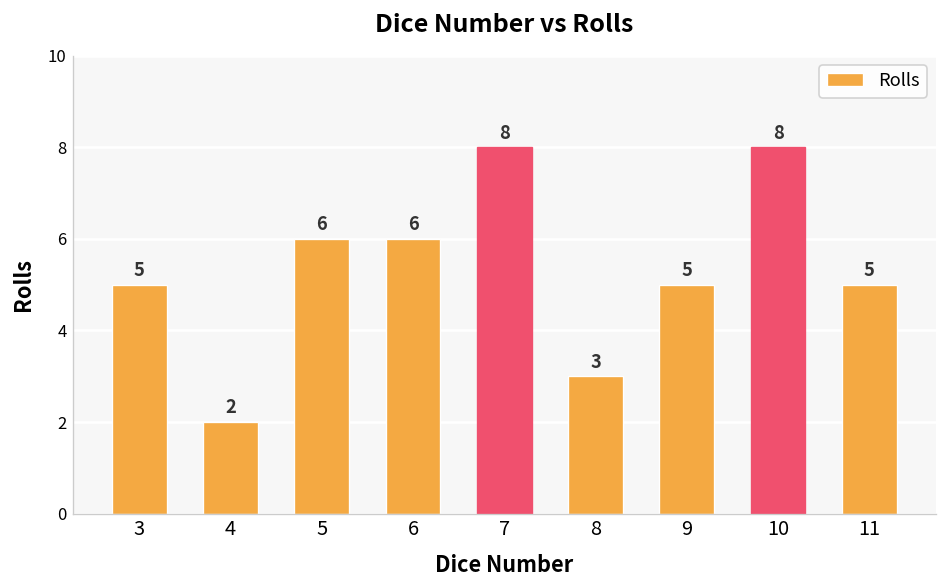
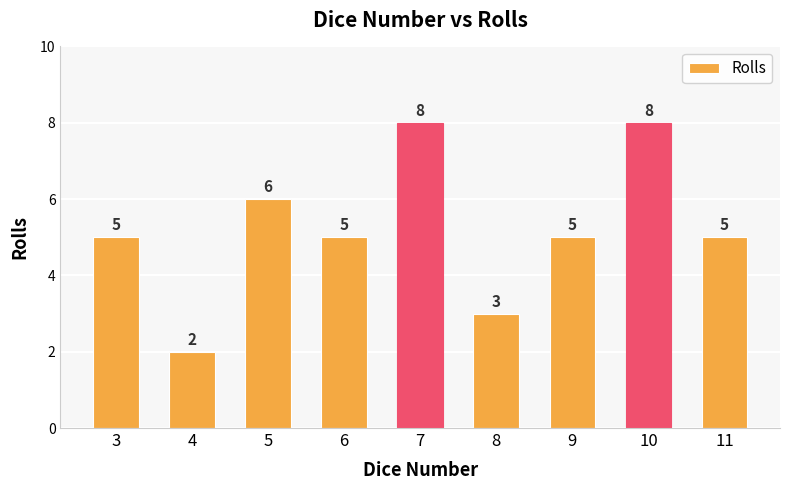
6: 6 -> 5
